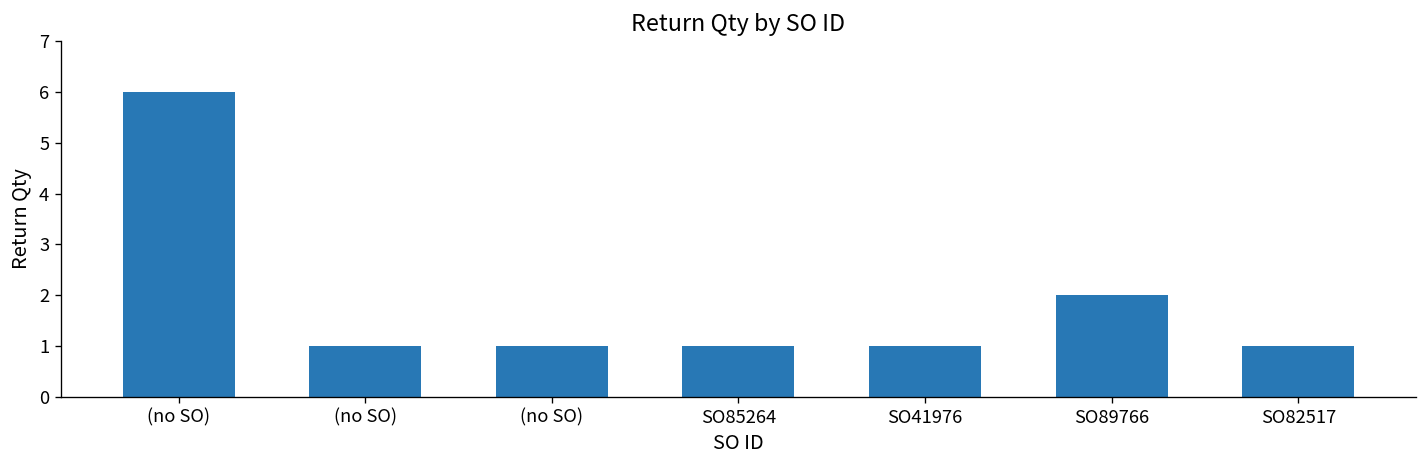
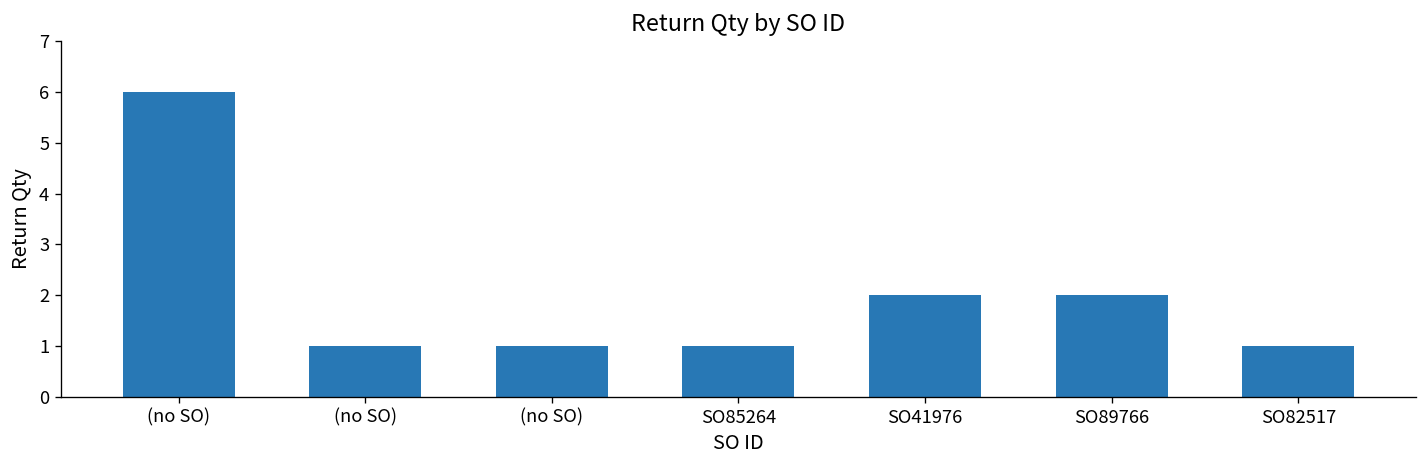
SO41976: 1 -> 2
